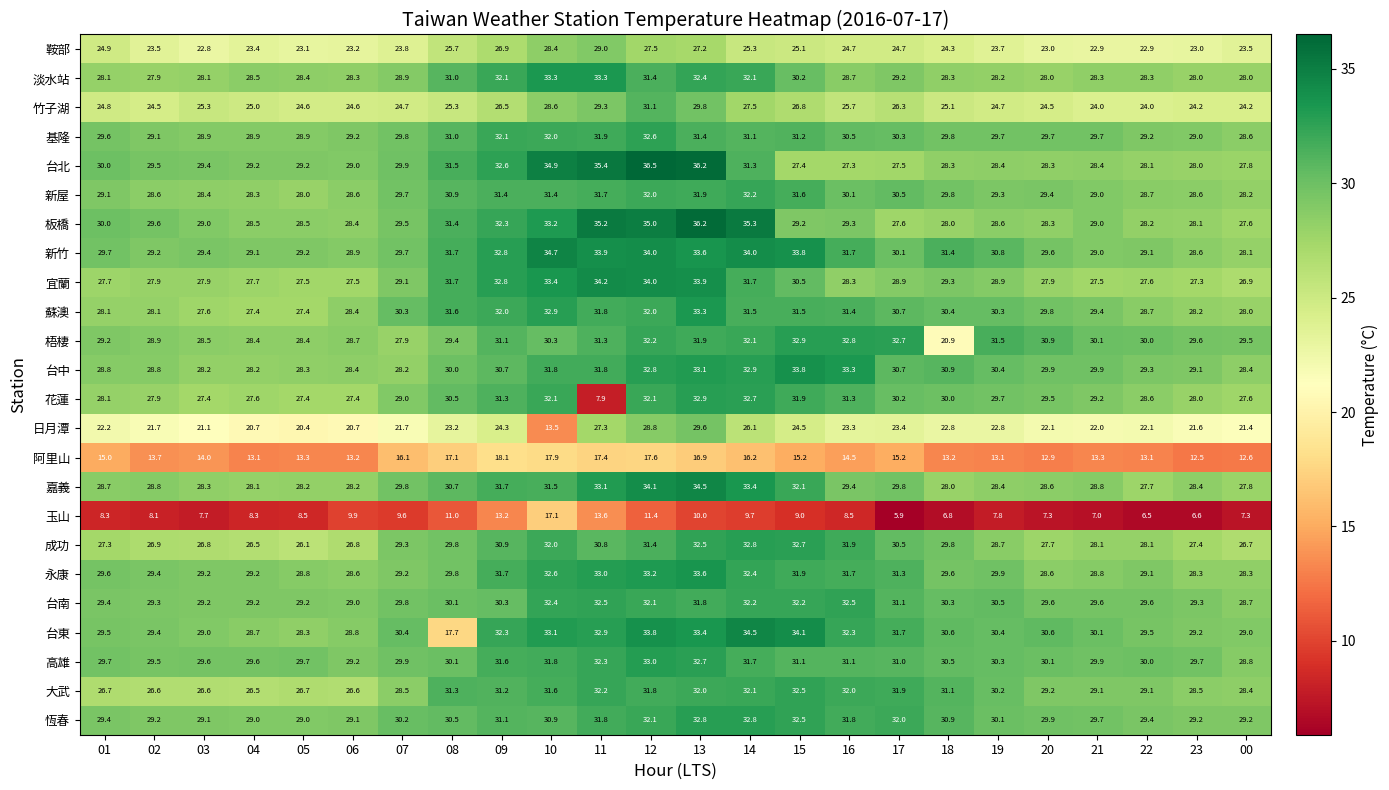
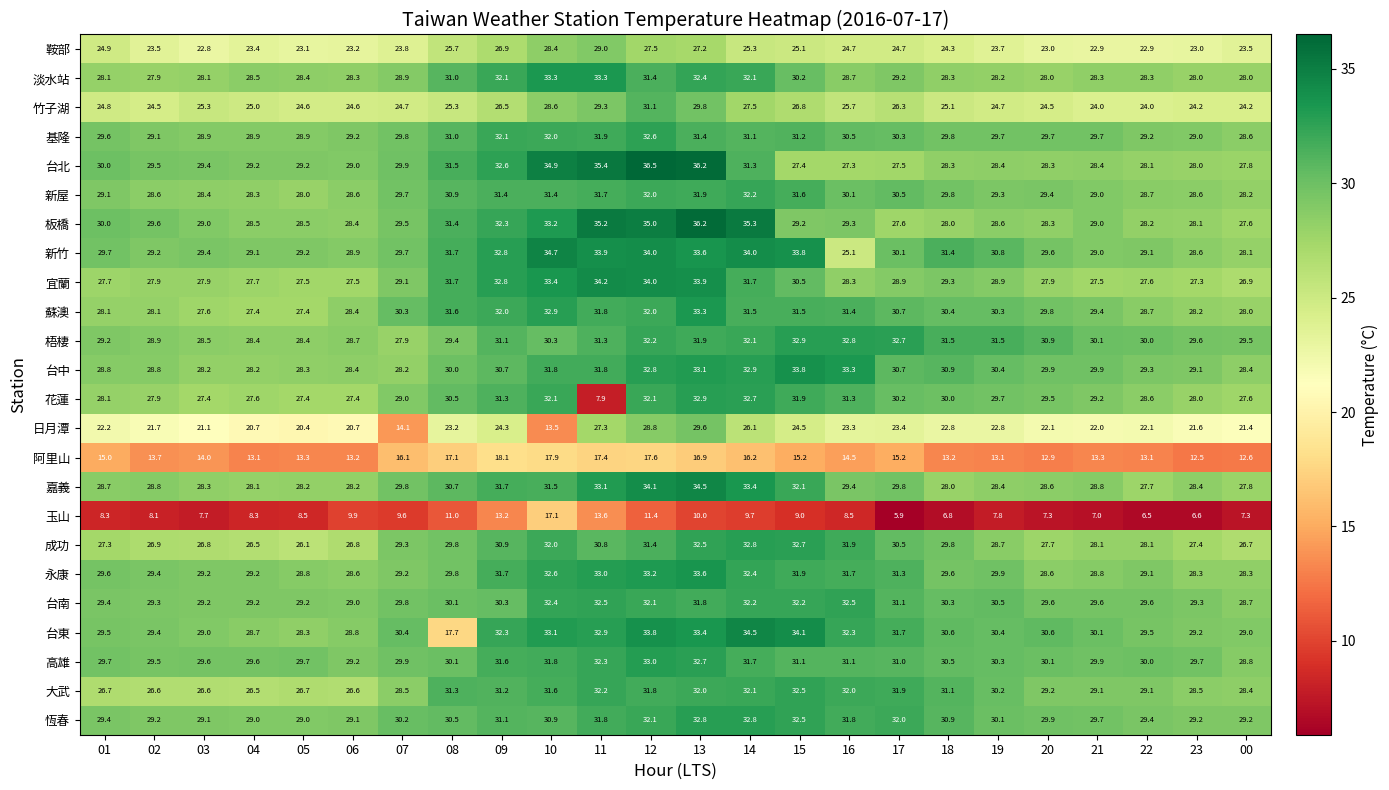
新竹, 16: 31.7 -> 25.1
梧棲, 18: 20.9 -> 31.5
日月潭, 07: 21.7 -> 14.1
